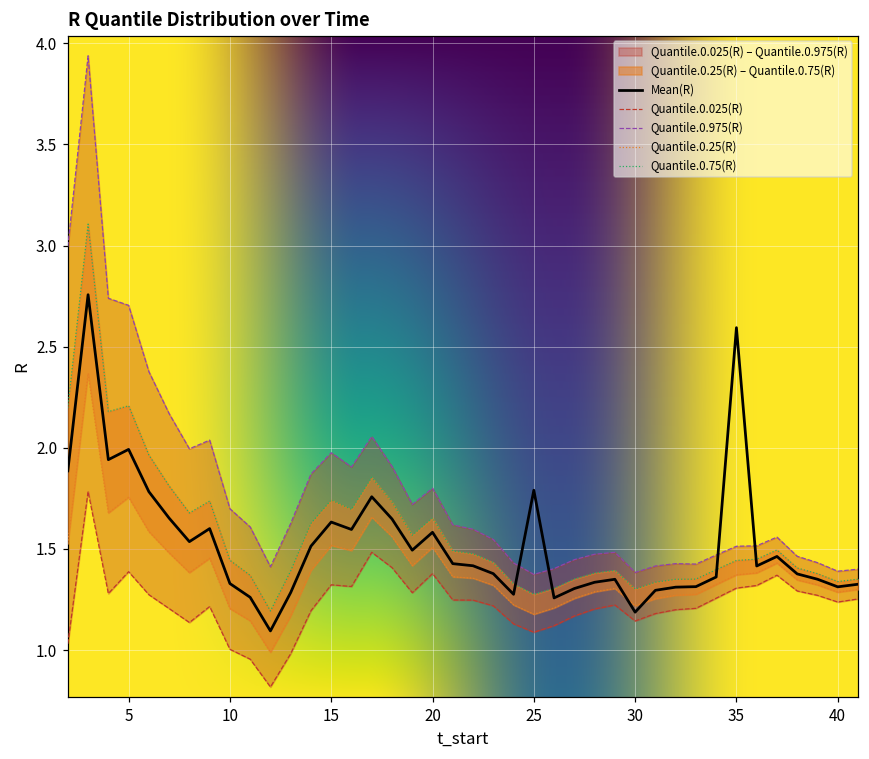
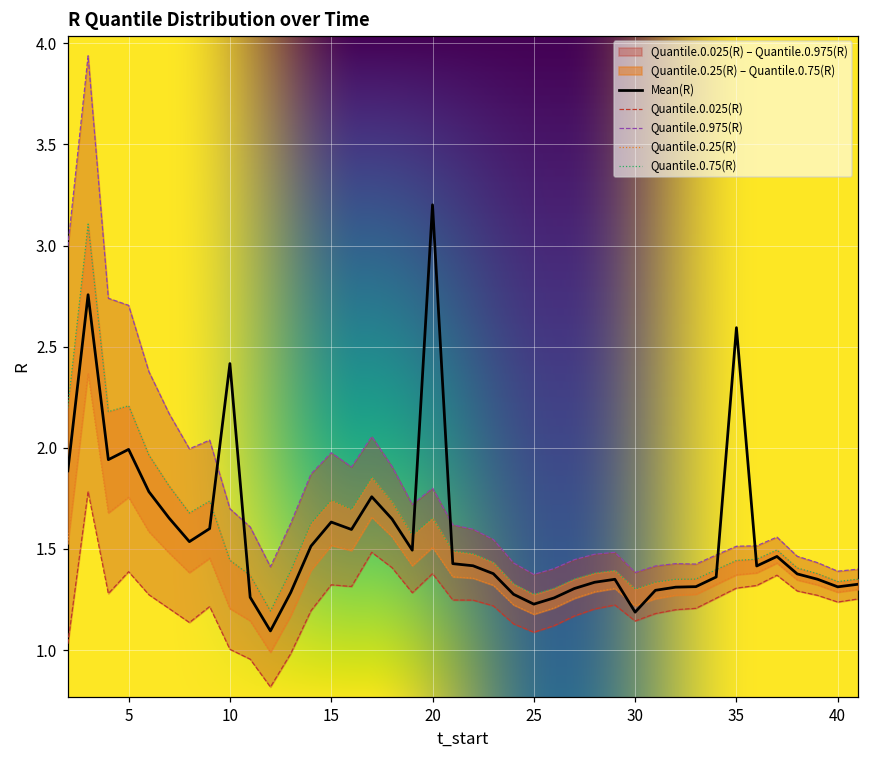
Mean(R), 10: 1.33 -> 2.42
Mean(R), 20: 1.58 -> 3.20
Mean(R), 25: 1.79 -> 1.23
